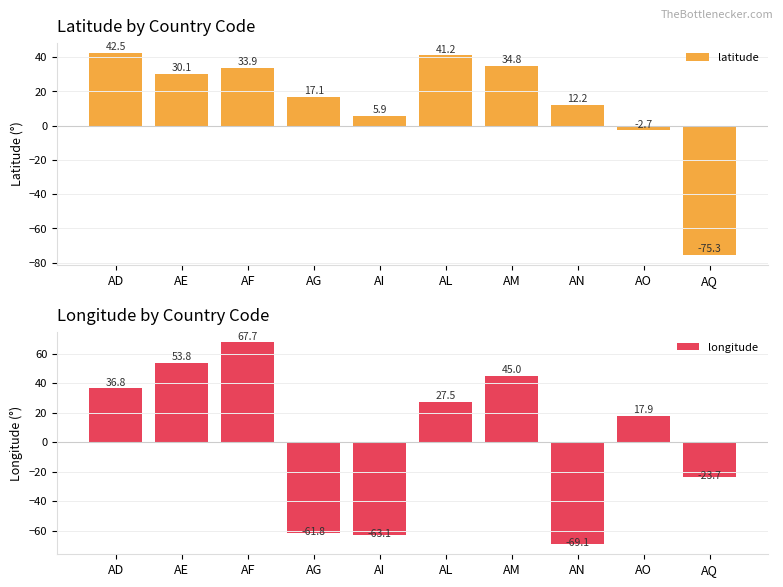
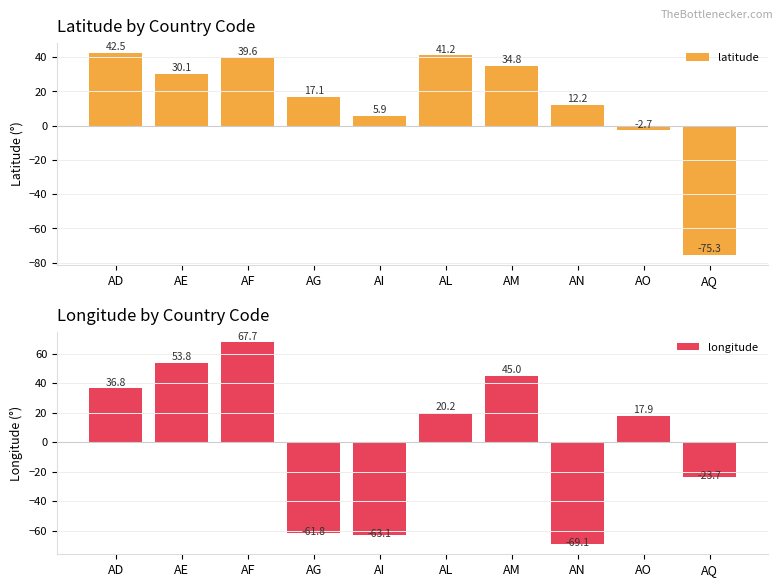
Latitude by Country Code, AF: 33.9 -> 39.6
Longitude by Country Code, AL: 27.5 -> 20.2
